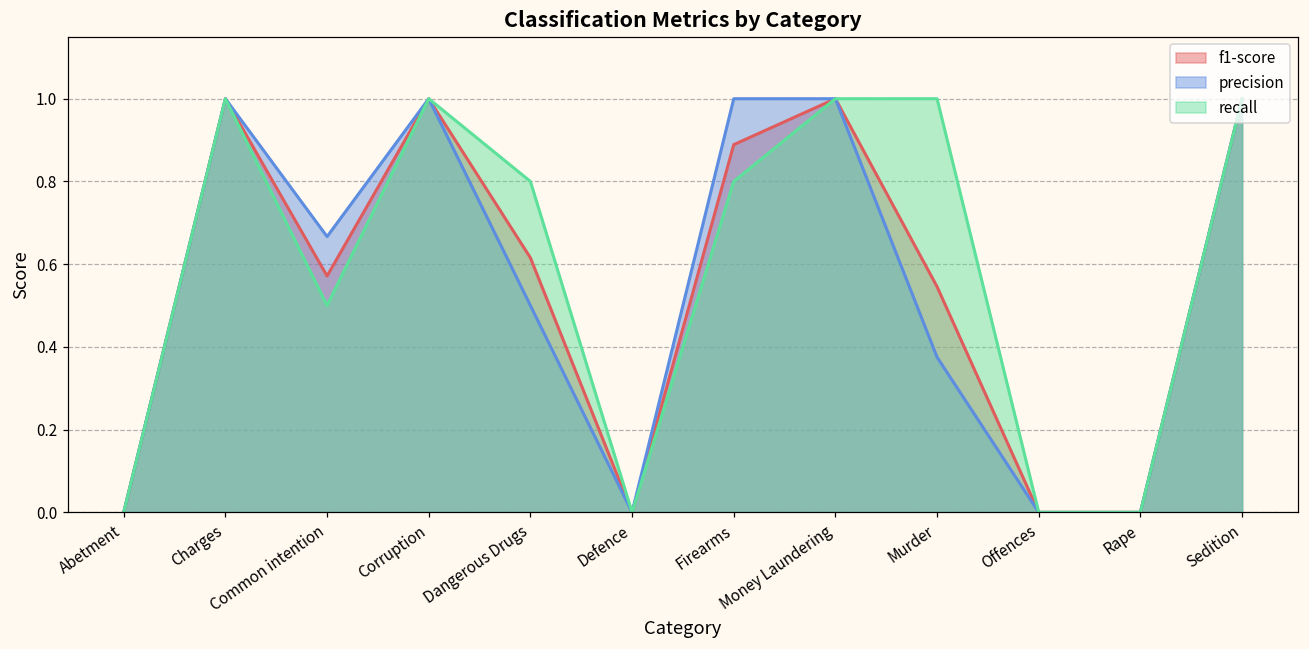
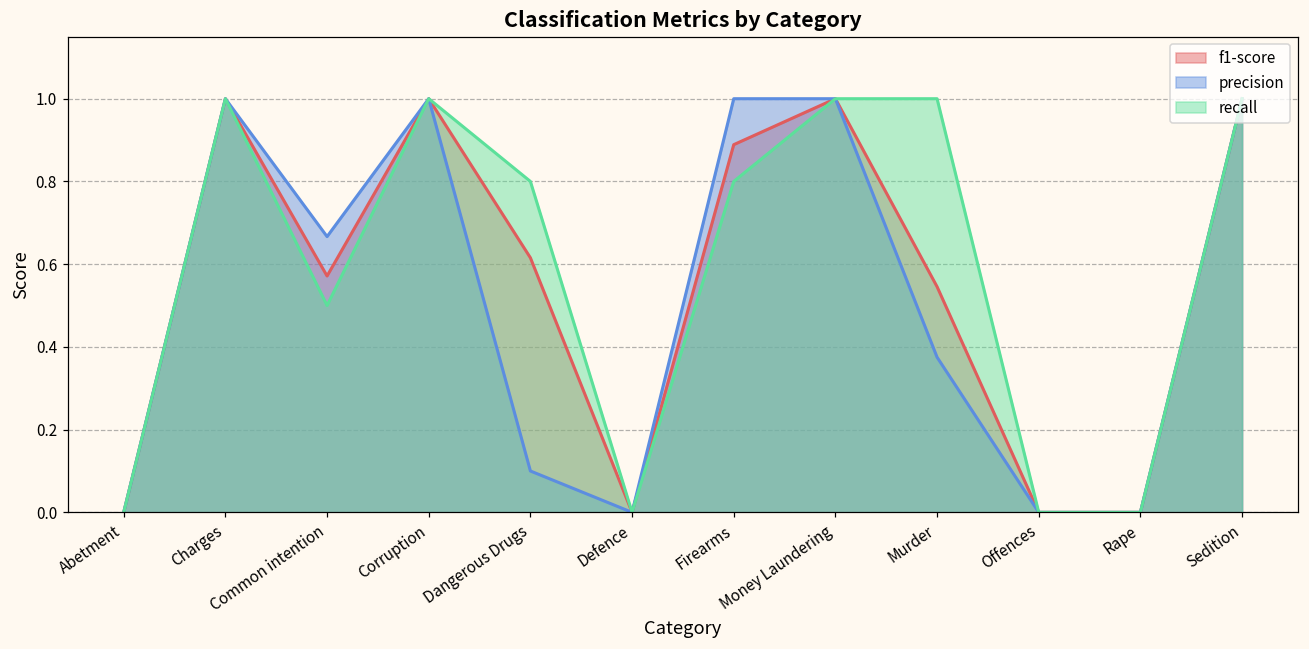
precision, Dangerous Drugs: 0.5 -> 0.1
